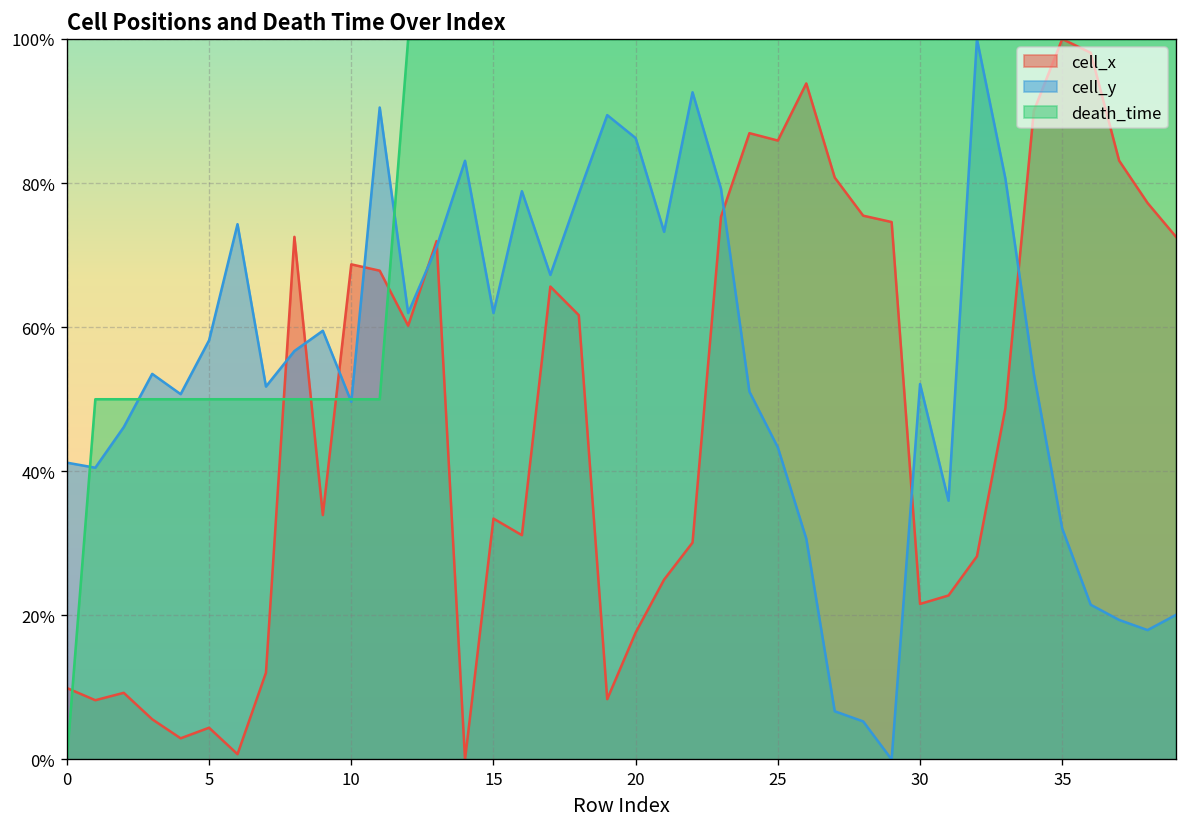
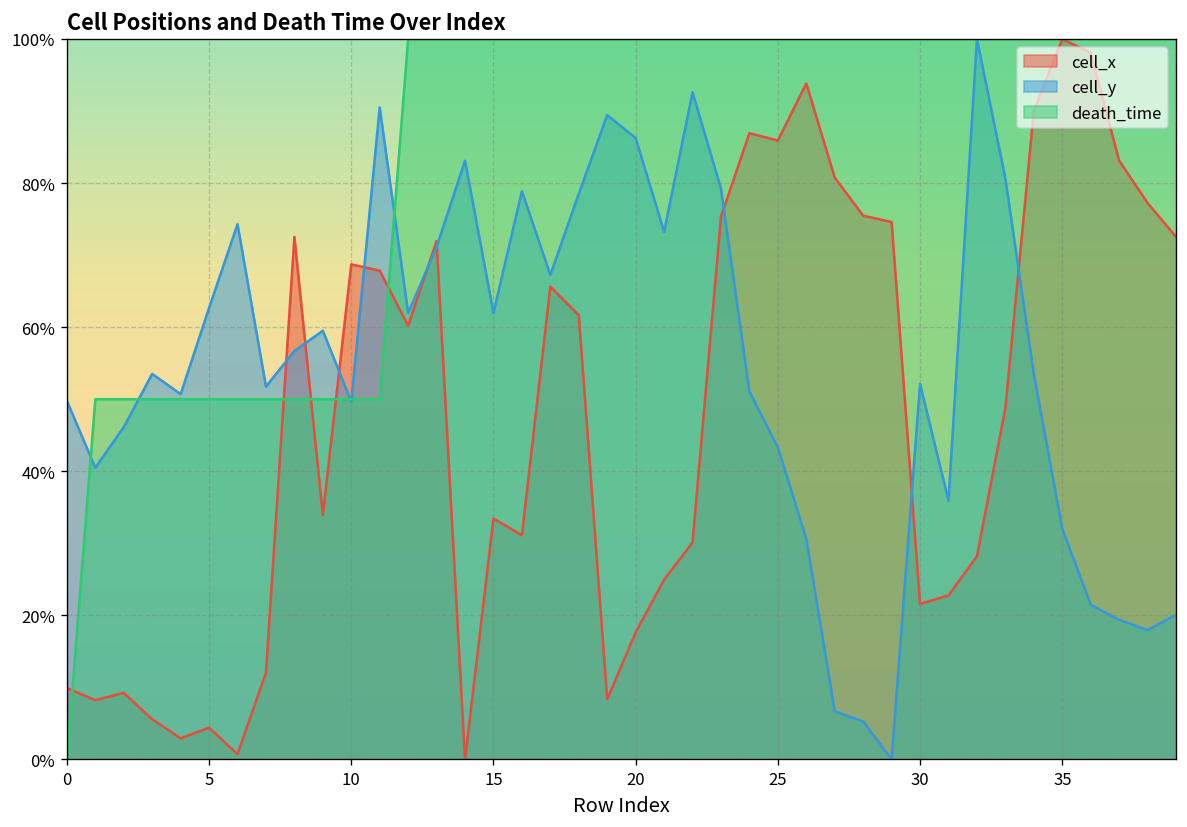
cell_y, 0: 41% -> 50%
cell_y, 5: 58% -> 63%
